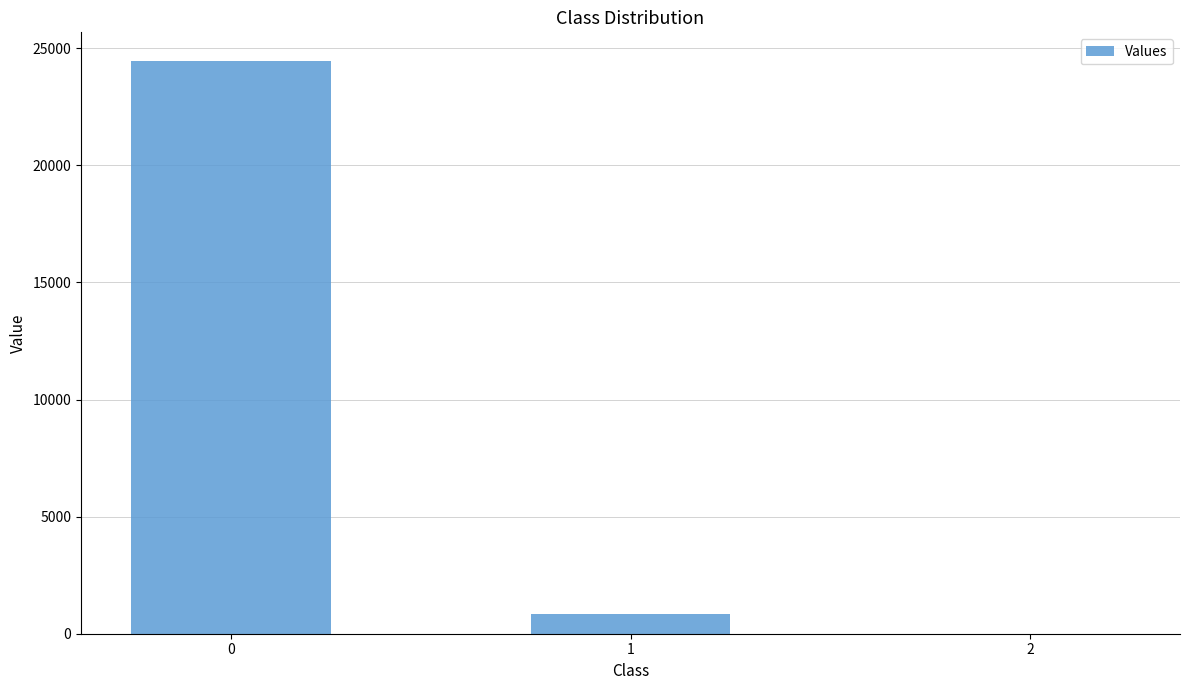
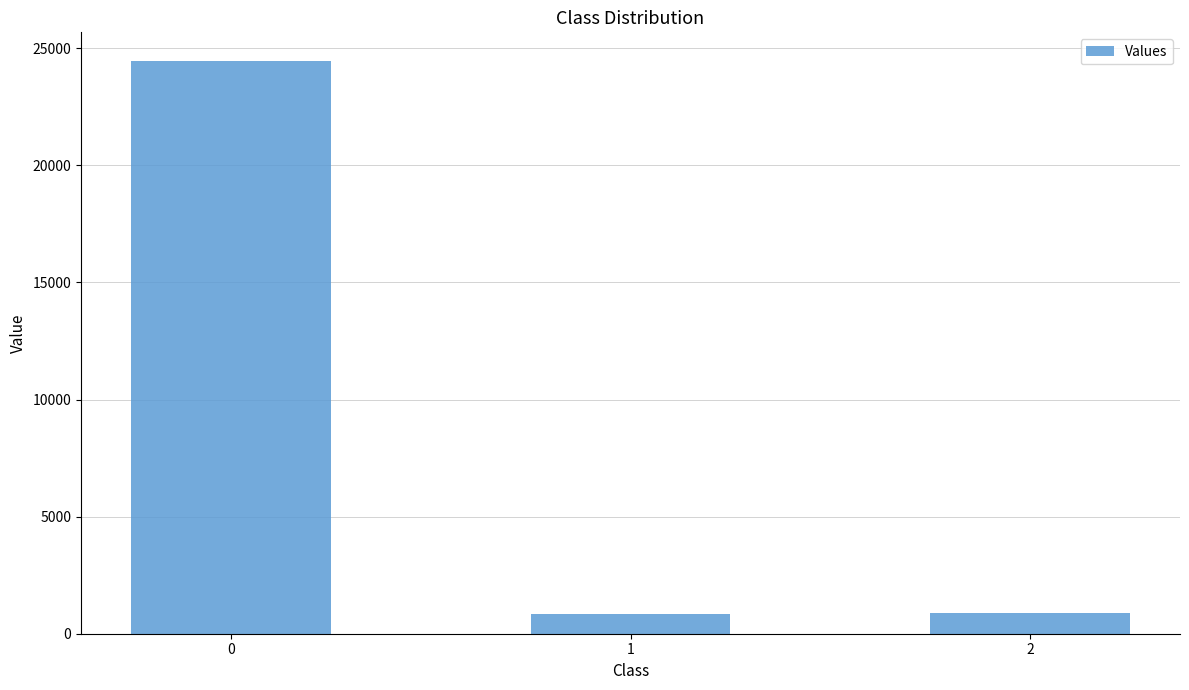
2: 0 -> 900
